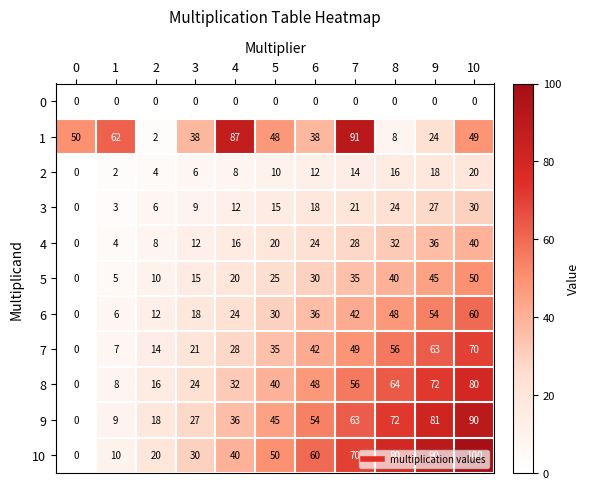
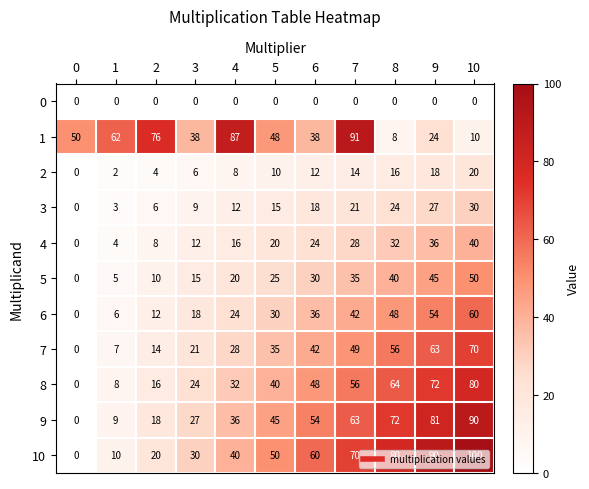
1, 2: 2 -> 76
1, 10: 49 -> 10
